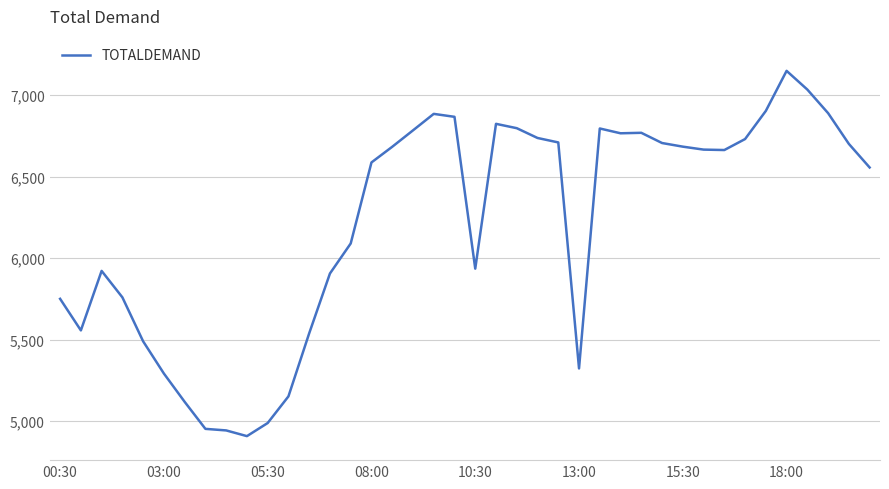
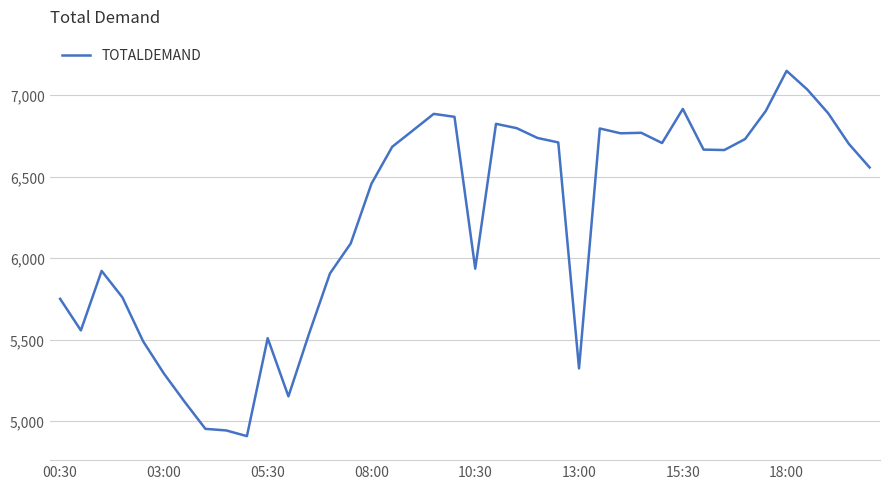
05:30: 4,990 -> 5,510
08:00: 6,590 -> 6,460
15:30: 6,680 -> 6,920
